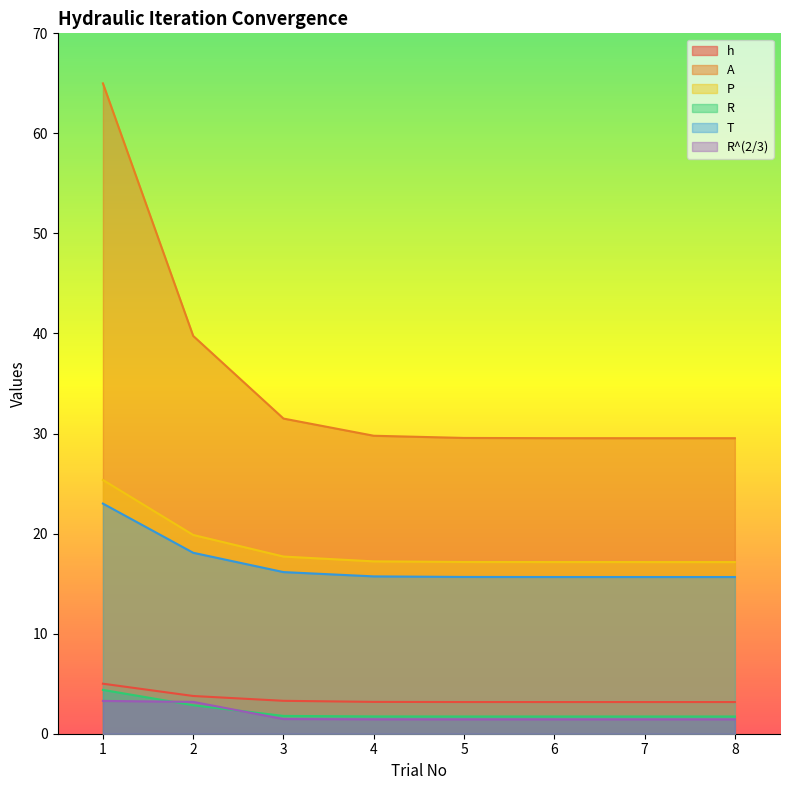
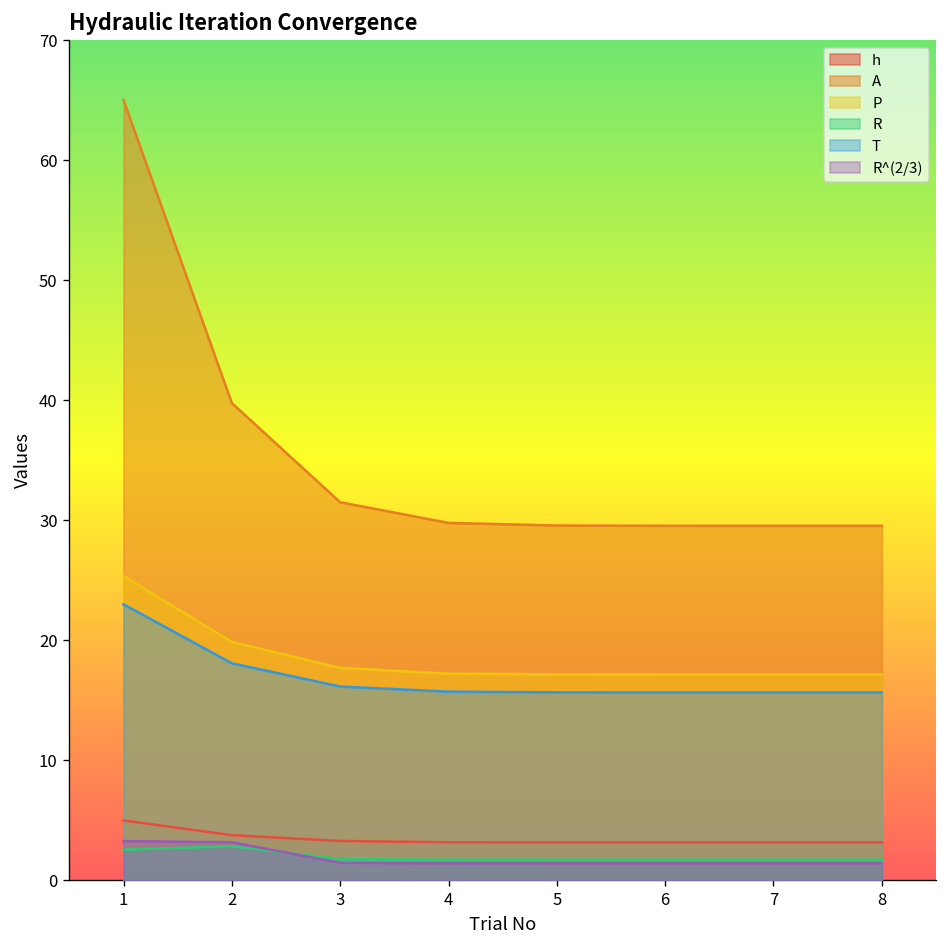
R, 1: 4.4 -> 2.6
